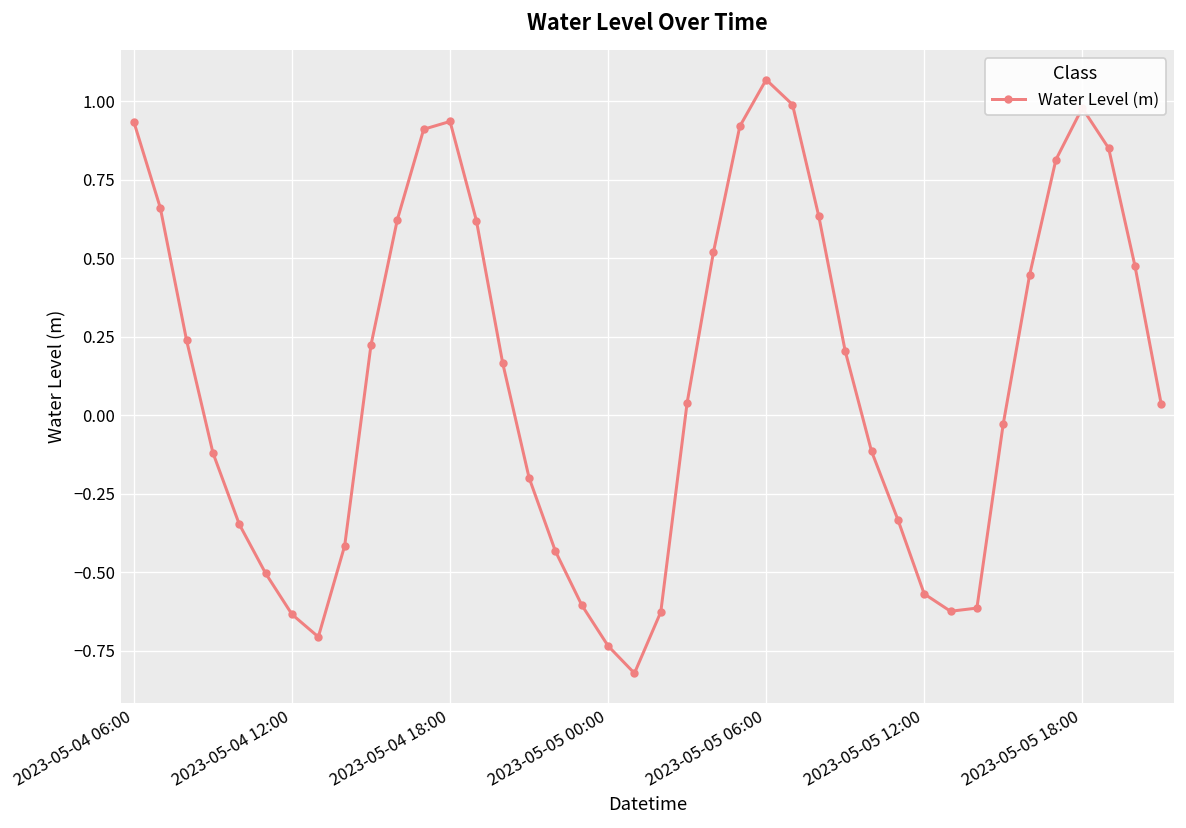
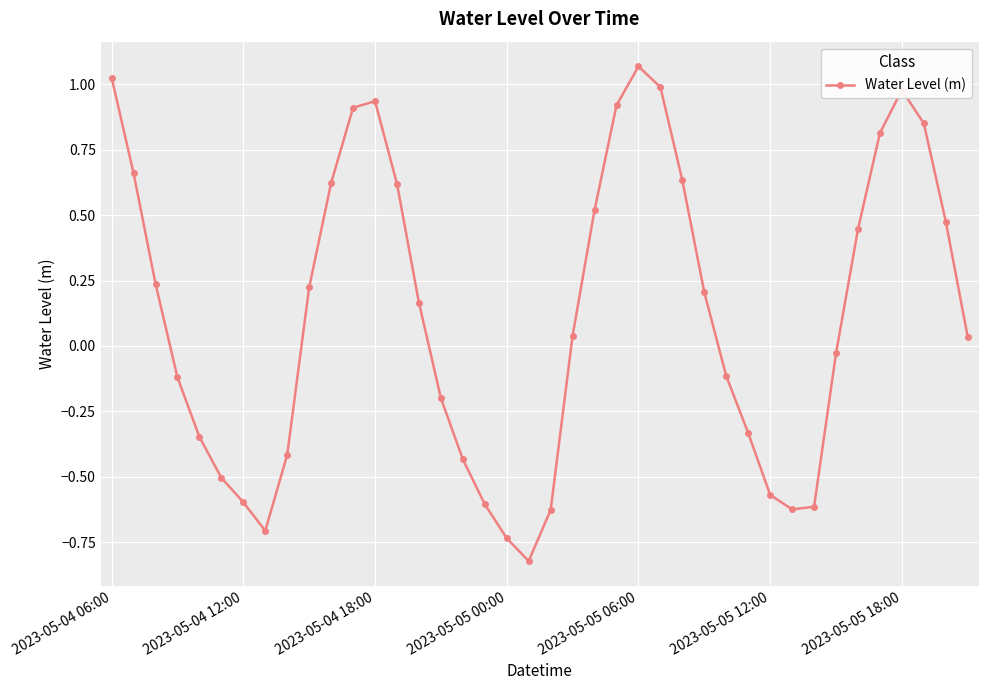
2023-05-04 06:00: 0.93 -> 1.03
2023-05-04 12:00: -0.63 -> -0.60
